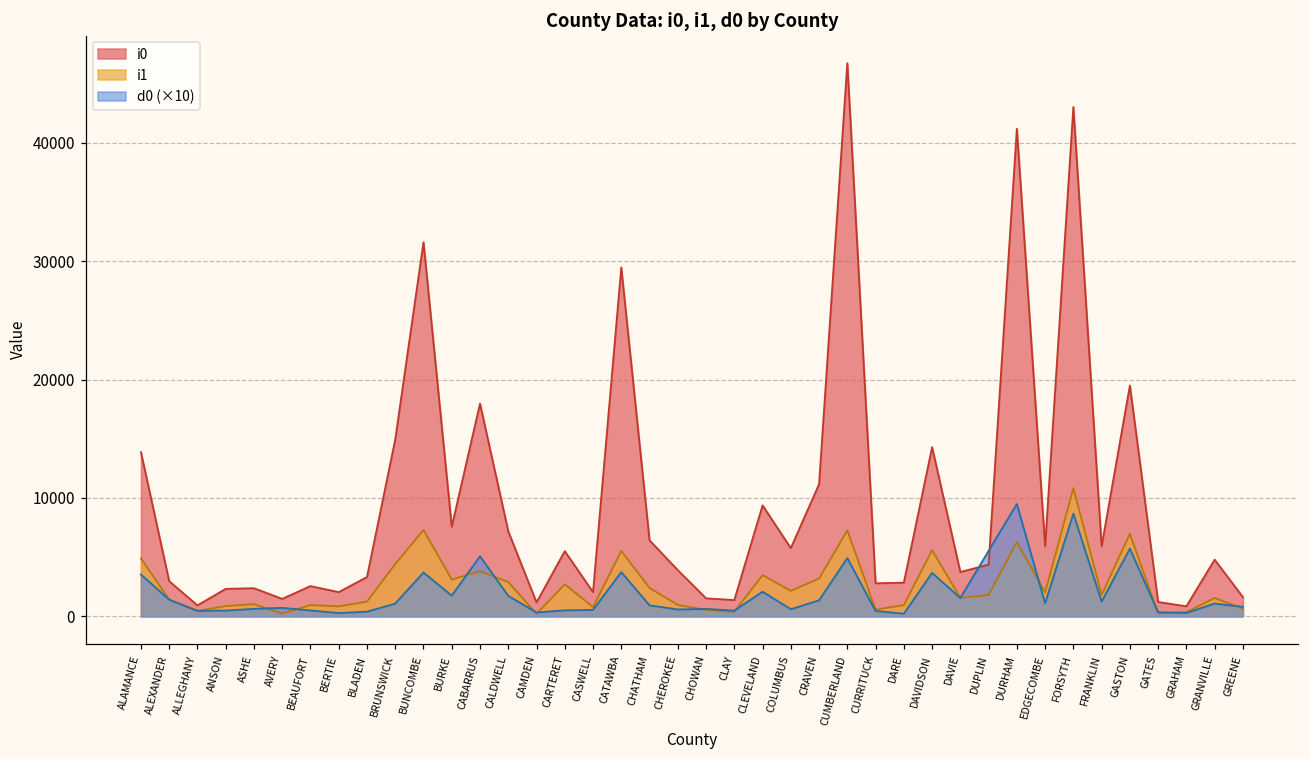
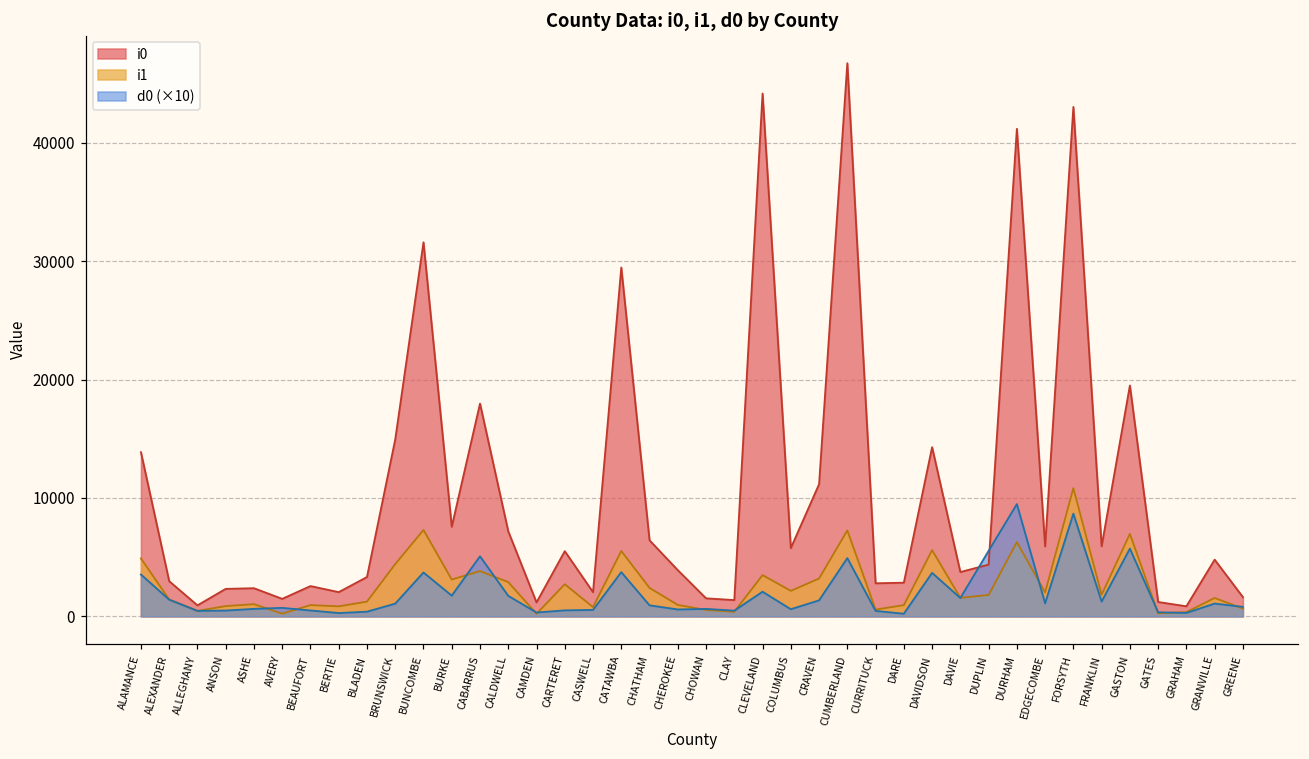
i0, CLEVELAND: 9400 -> 44200
